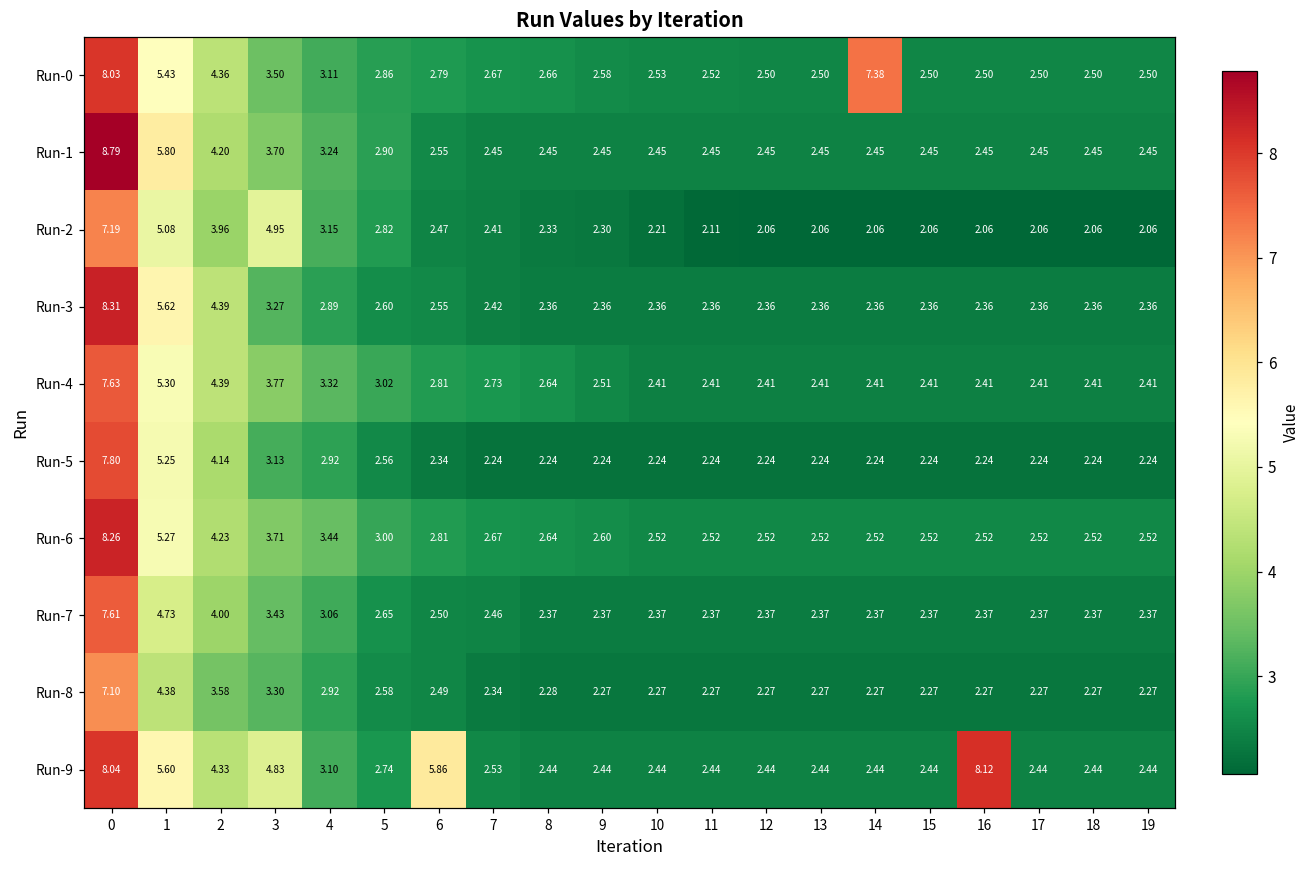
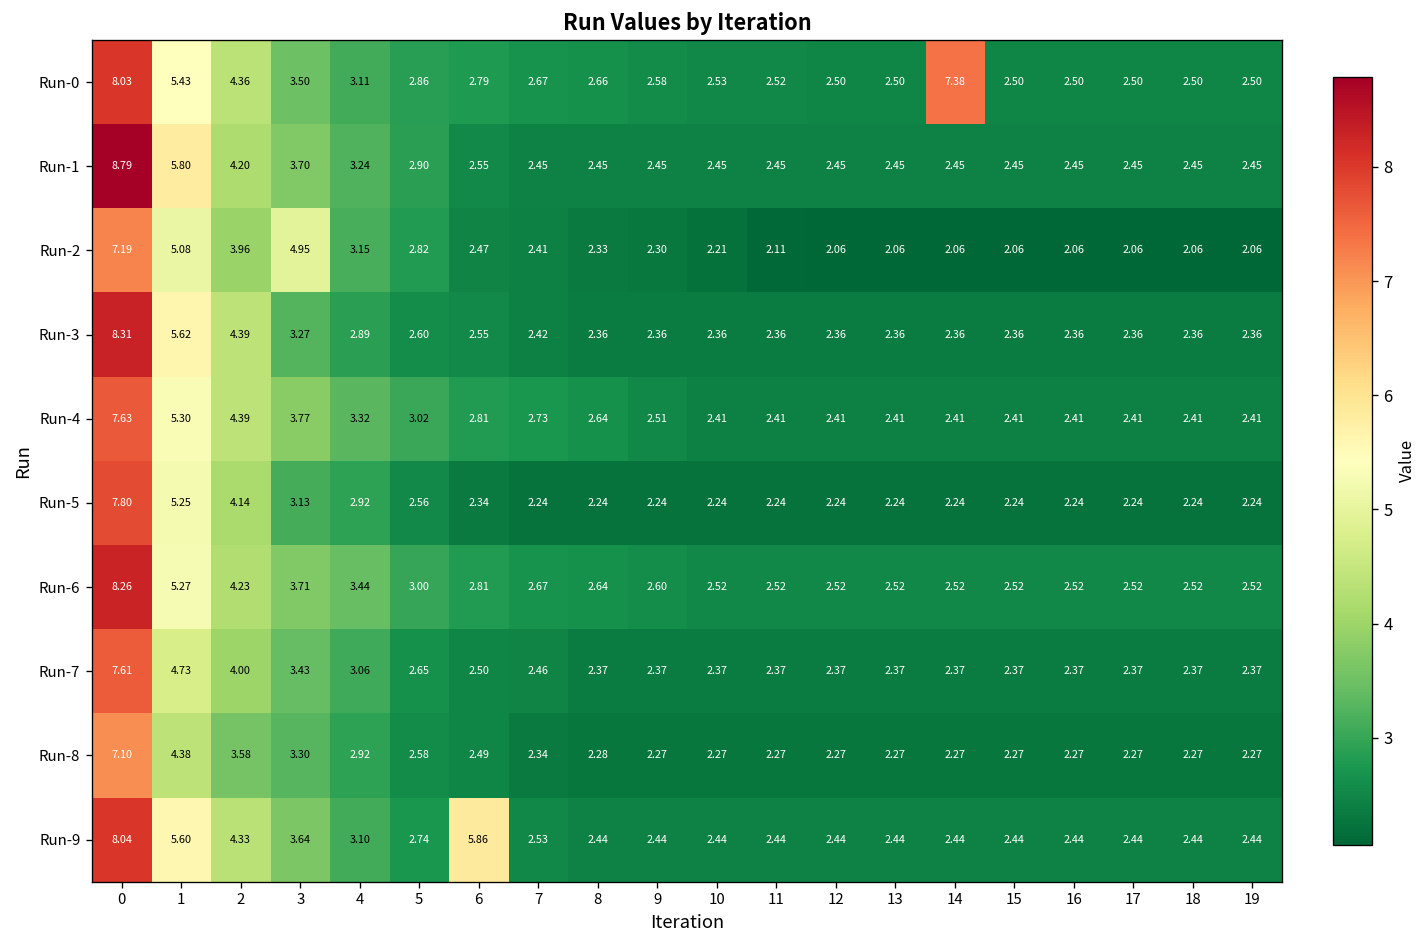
Run-9, 3: 4.83 -> 3.64
Run-9, 16: 8.12 -> 2.44
